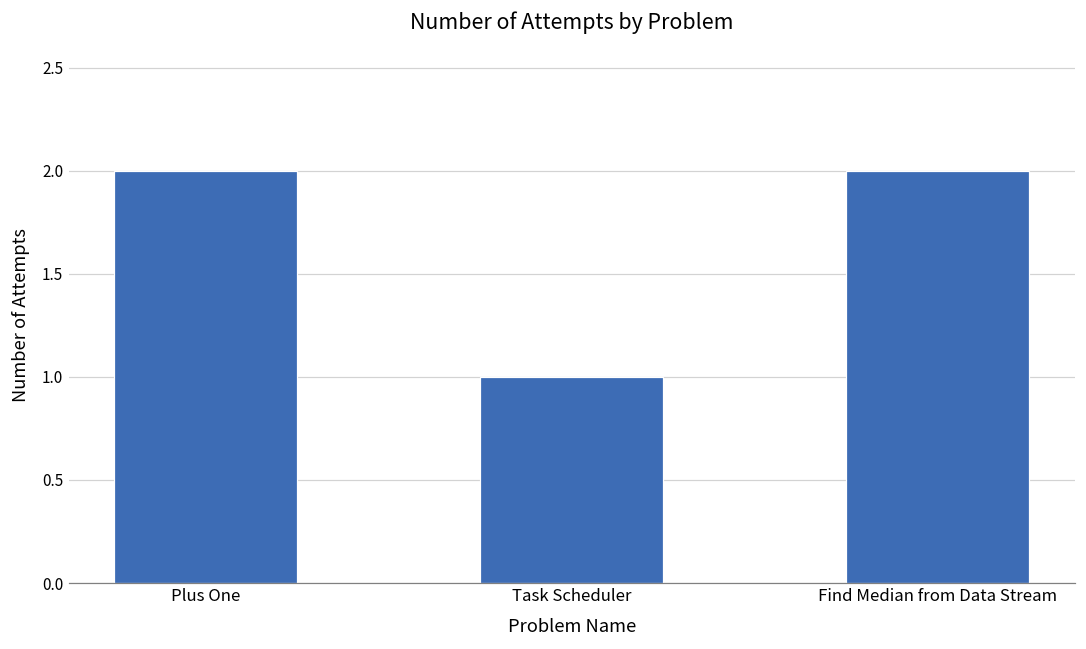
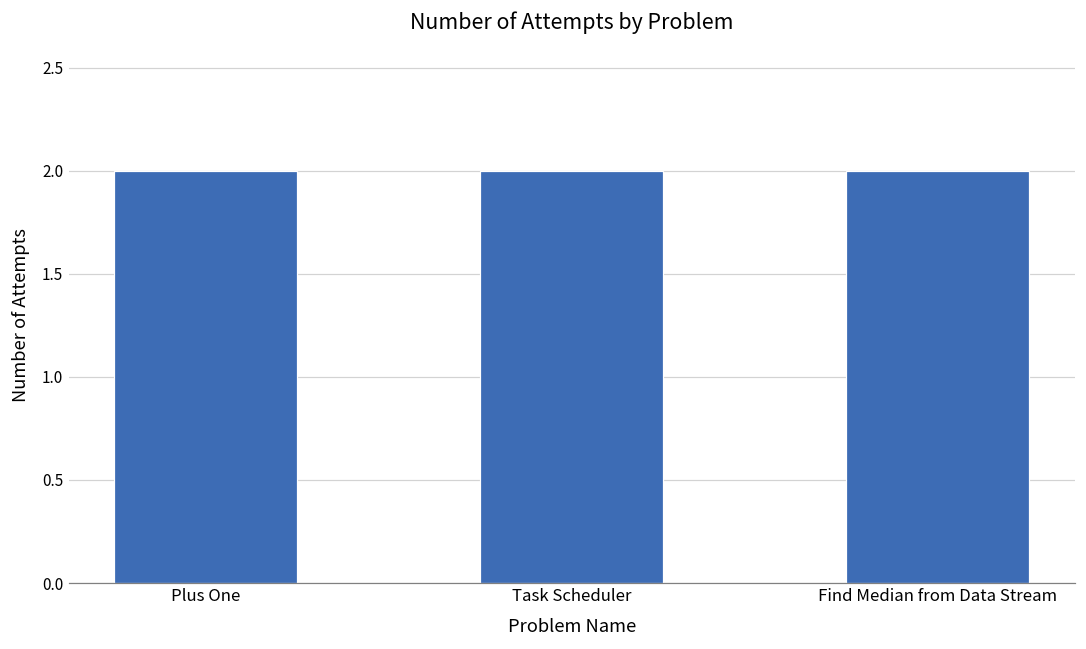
Task Scheduler: 1 -> 2
